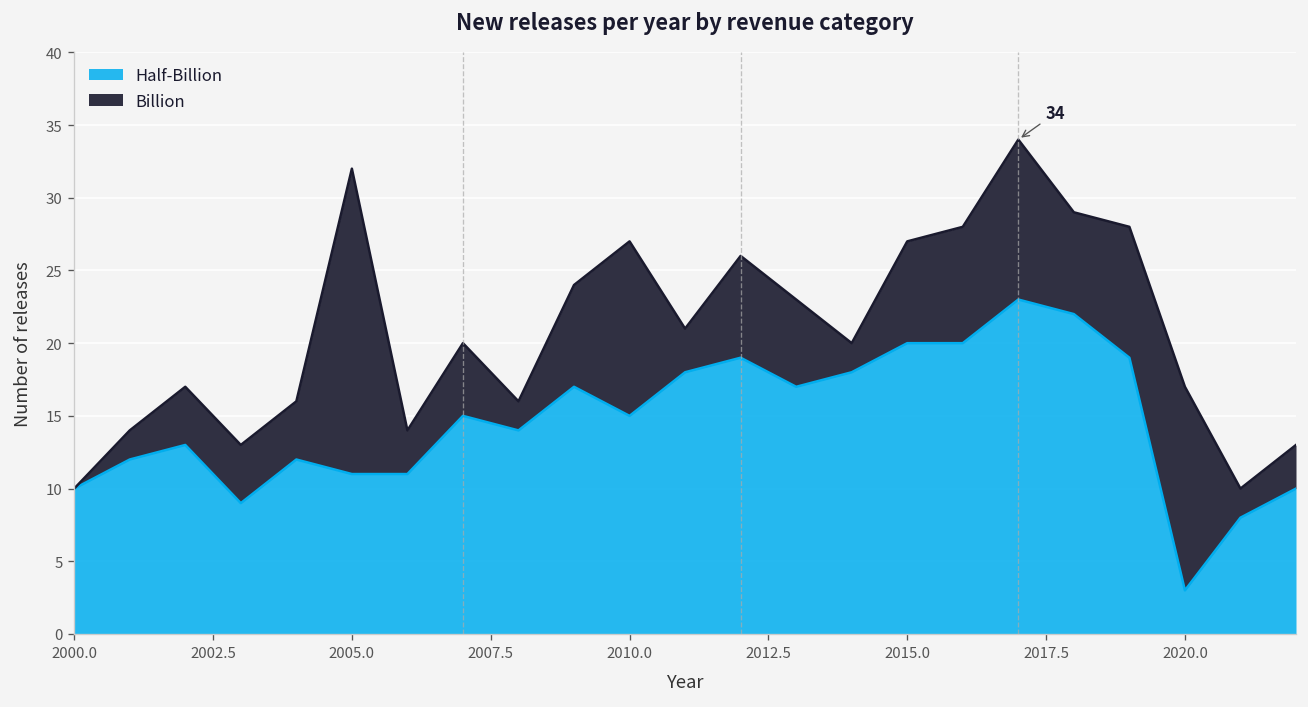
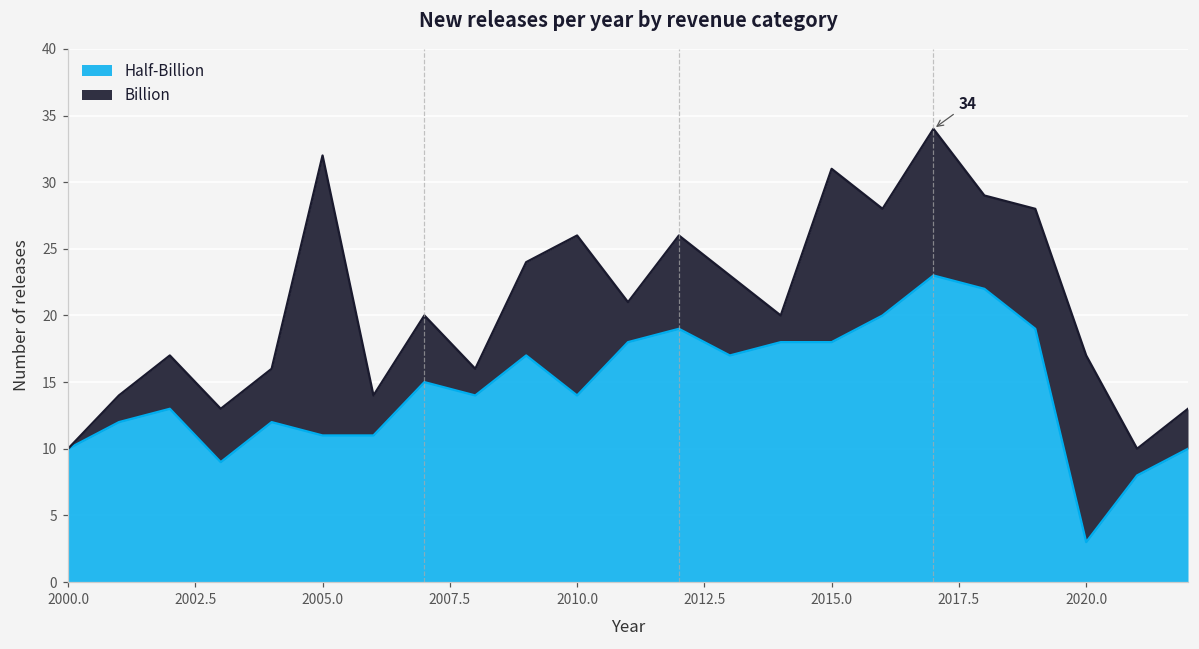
Half-Billion, 2010.0: 15 -> 14
Half-Billion, 2015.0: 20 -> 18
Billion, 2015.0: 7 -> 13
